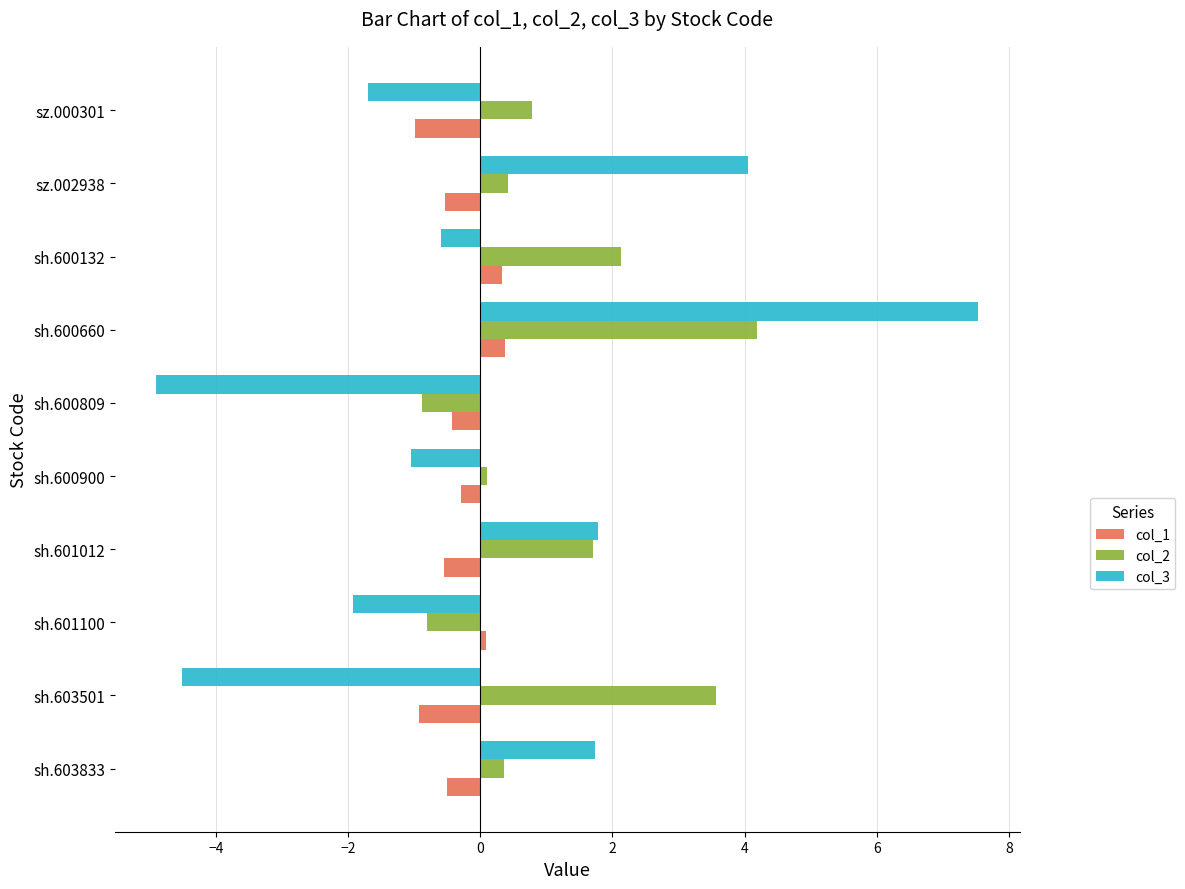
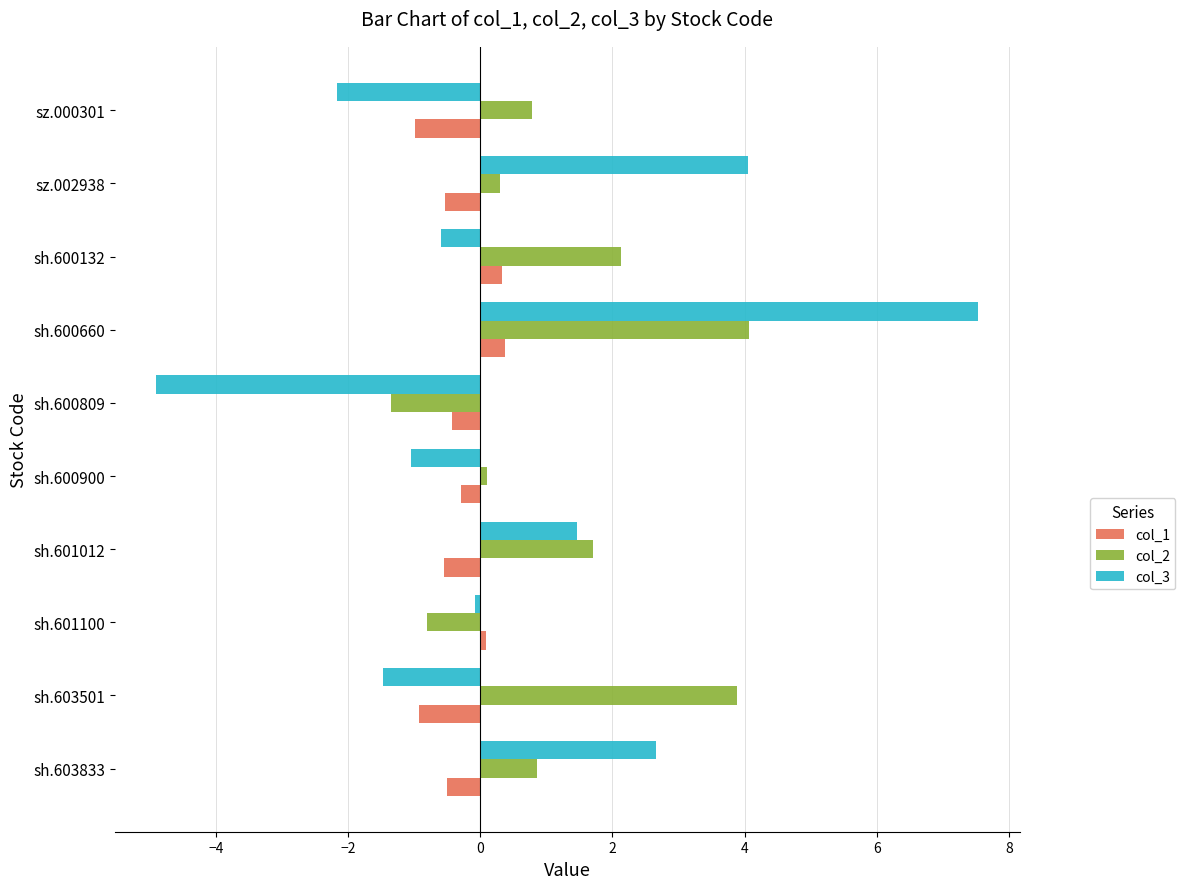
col_3, sz.000301: -1.7 -> -2.2
col_2, sz.002938: 0.4 -> 0.3
col_2, sh.600660: 4.2 -> 4.1
col_2, sh.600809: -0.9 -> -1.3
col_3, sh.601012: 1.8 -> 1.5
col_3, sh.601100: -1.9 -> -0.1
col_3, sh.603501: -4.5 -> -1.5
col_2, sh.603501: 3.6 -> 3.9
col_3, sh.603833: 1.7 -> 2.7
col_2, sh.603833: 0.4 -> 0.9
